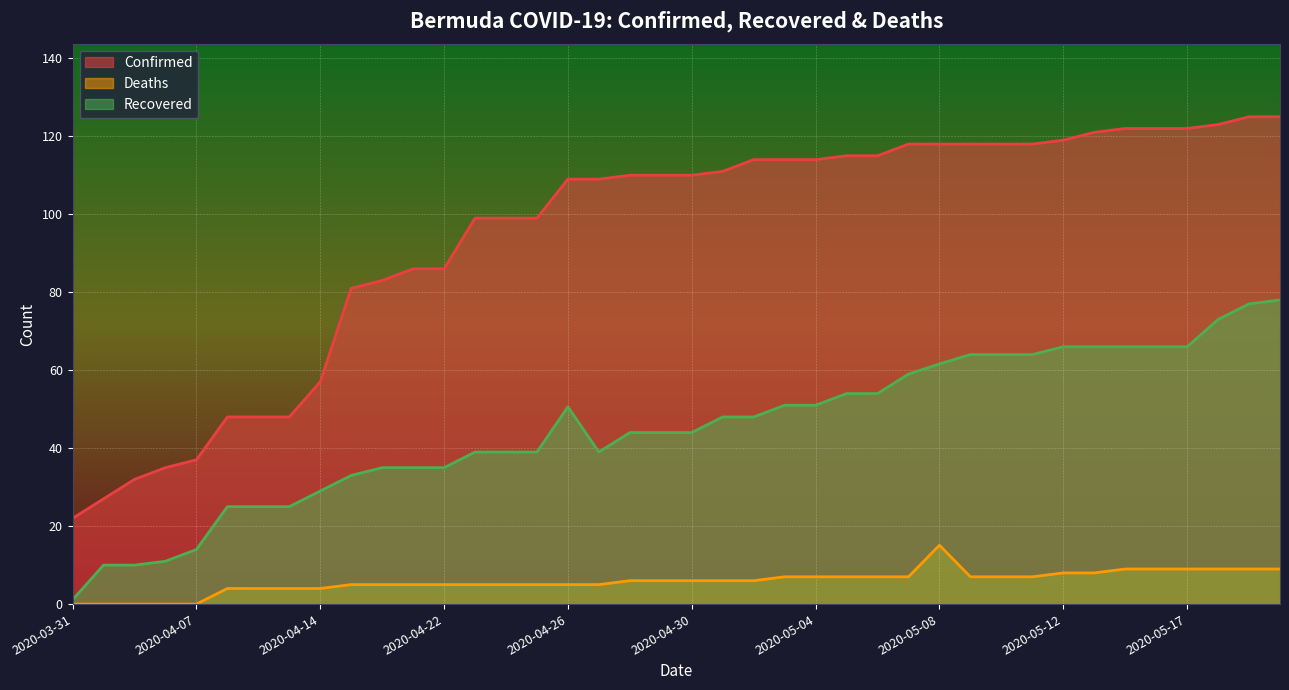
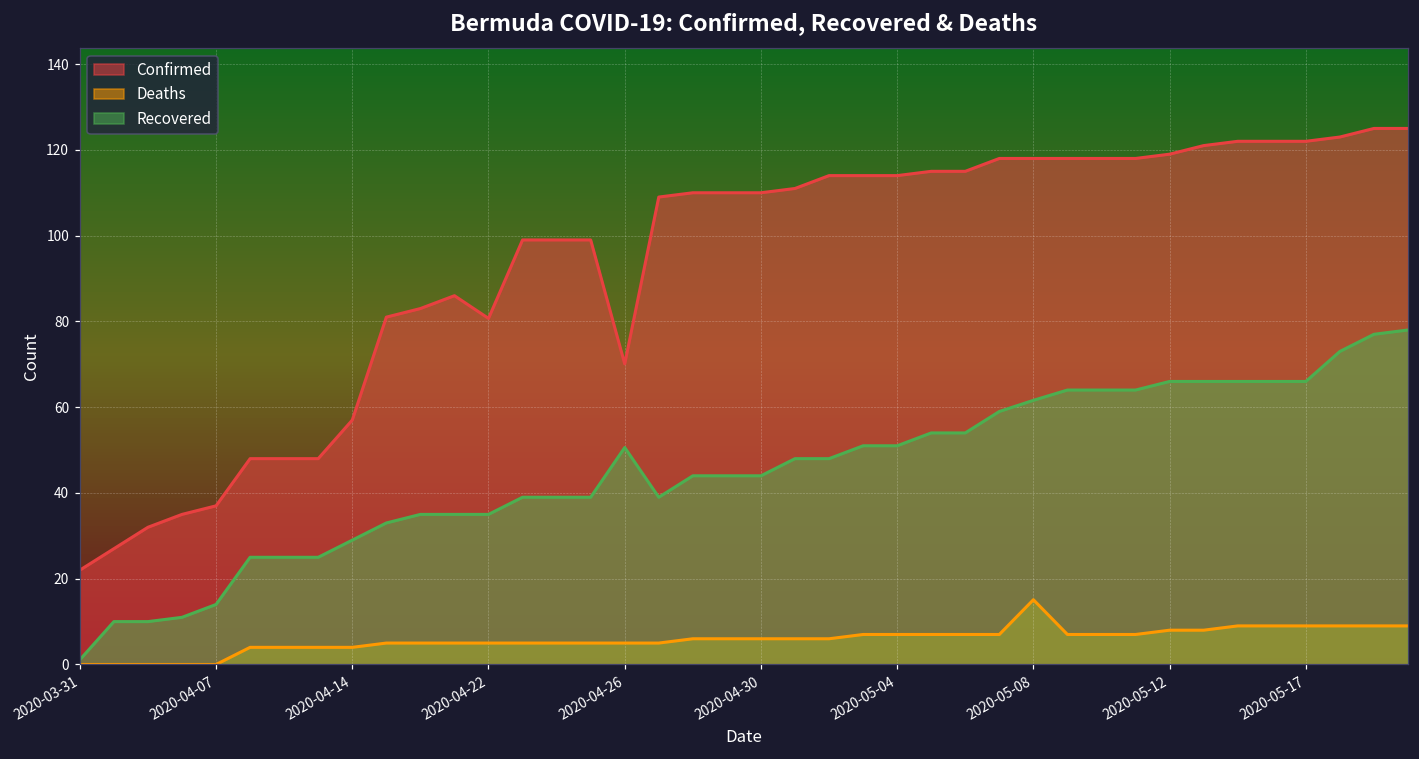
Confirmed, 2020-04-22: 86 -> 81
Confirmed, 2020-04-26: 109 -> 70
